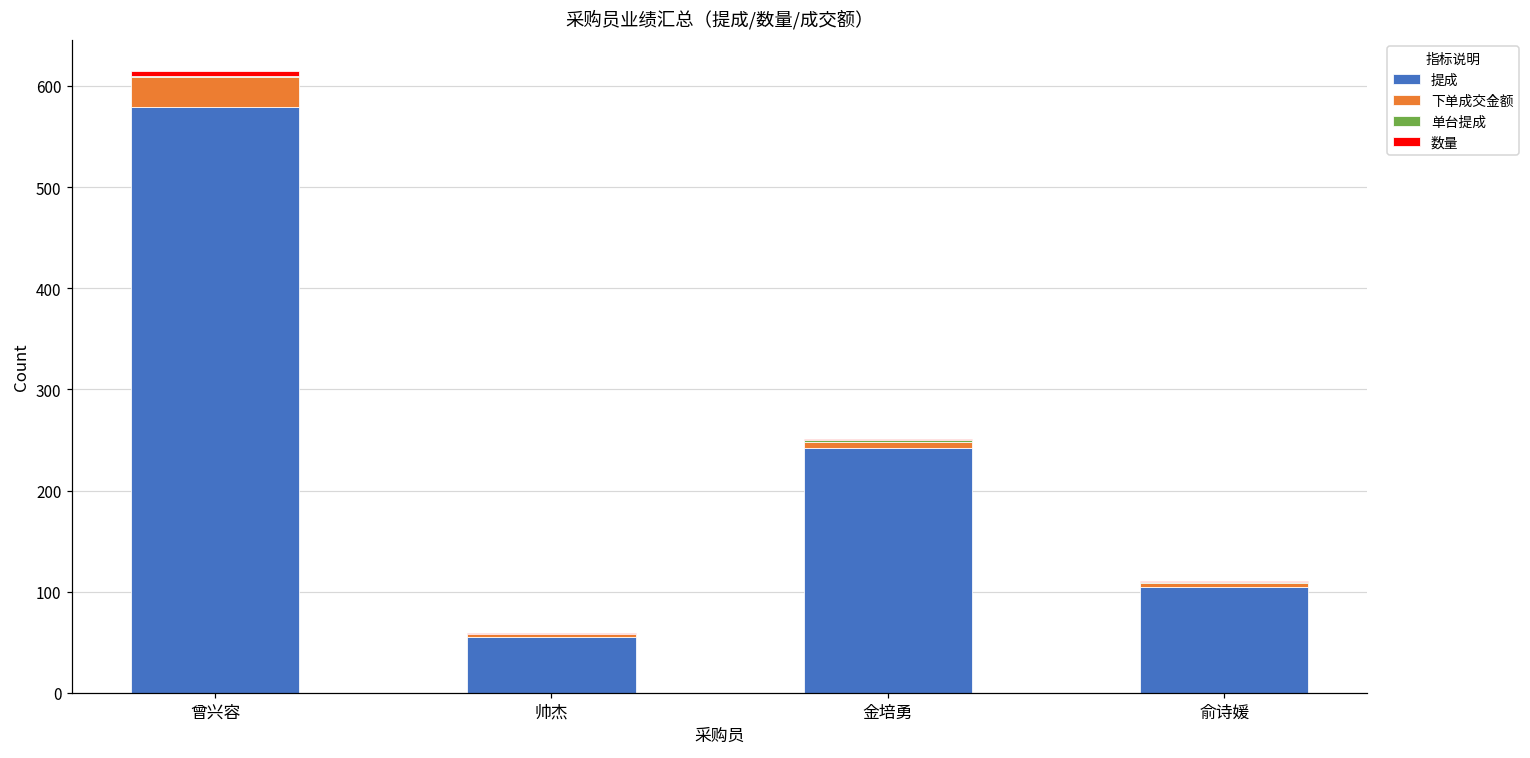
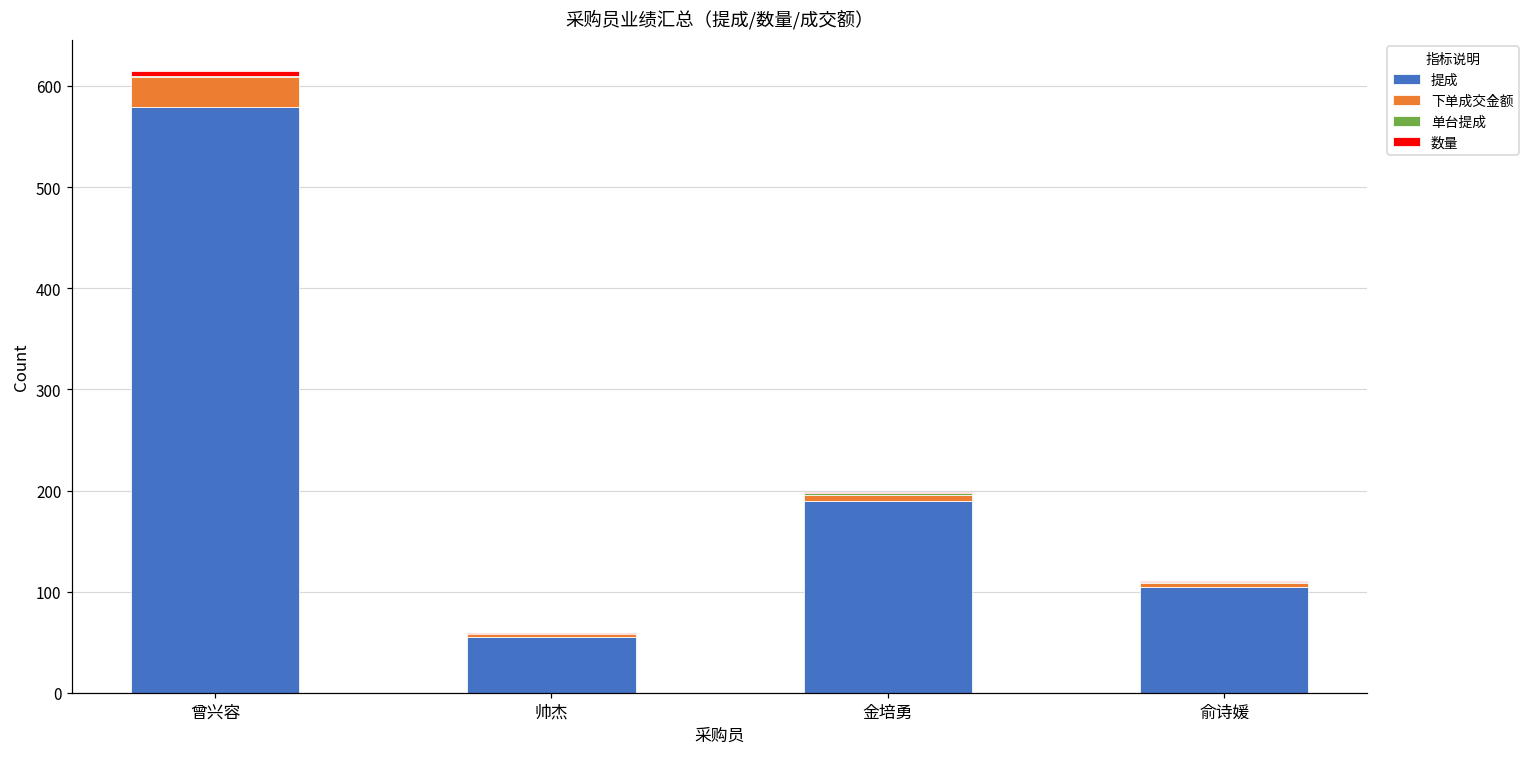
提成, 金培勇: 240 -> 190
